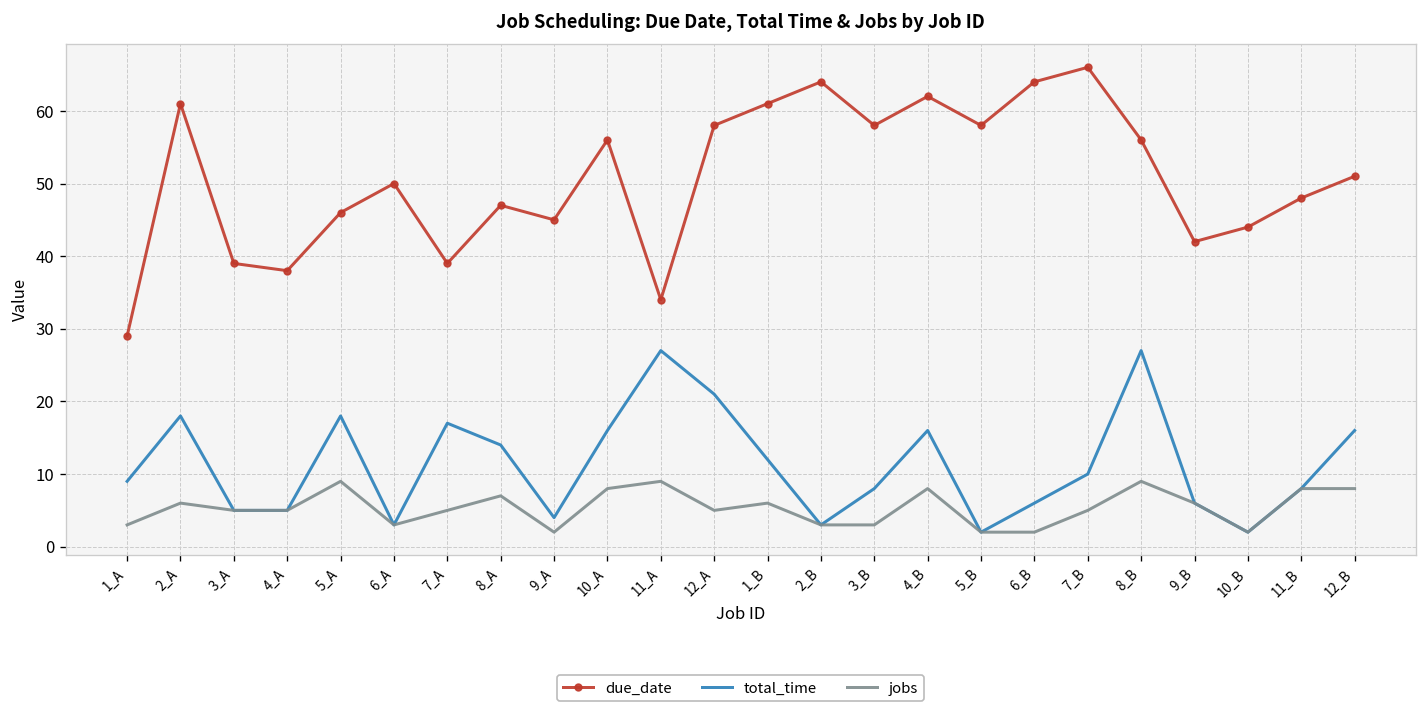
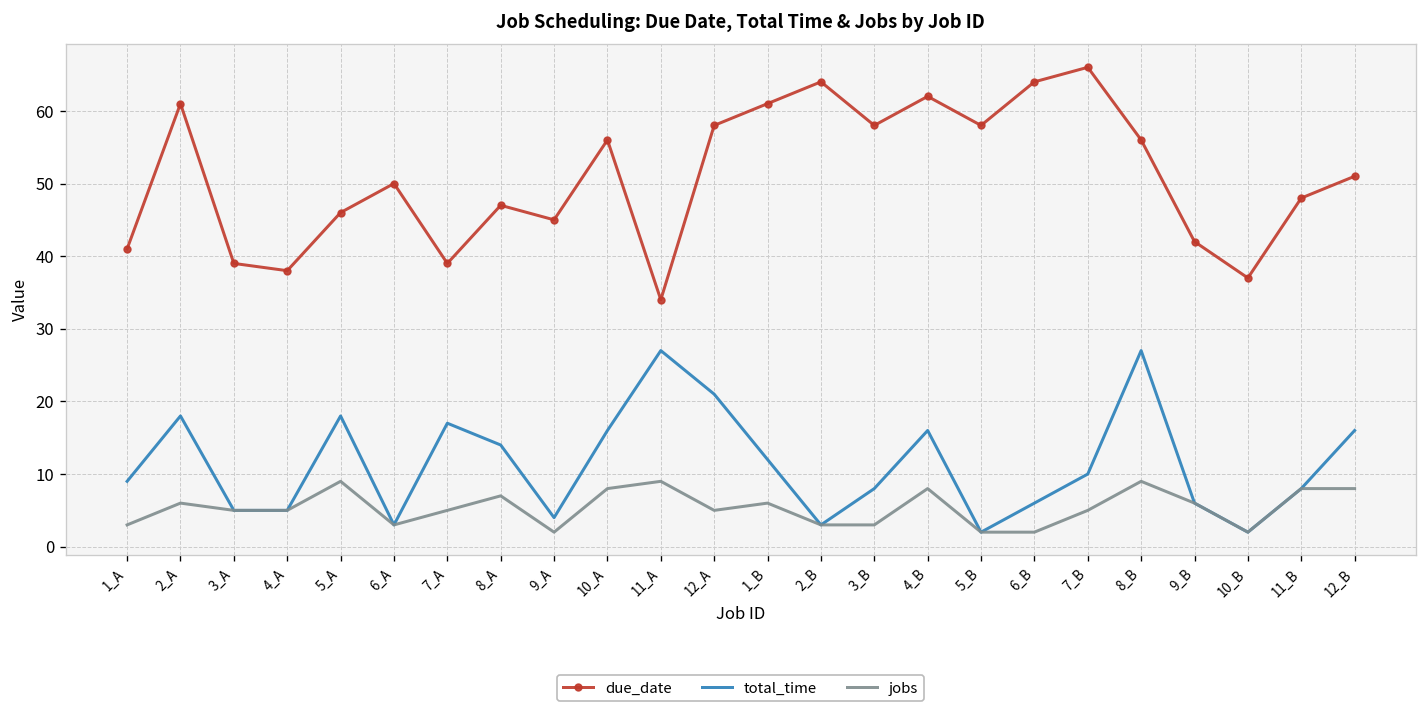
due_date, 1_A: 29 -> 41
due_date, 10_B: 44 -> 37
